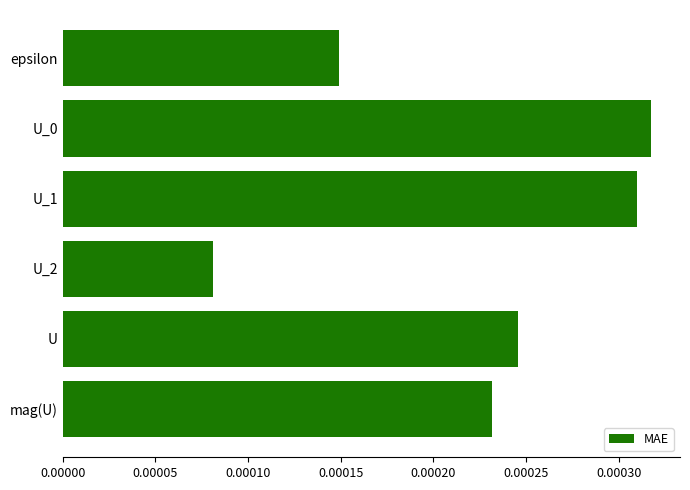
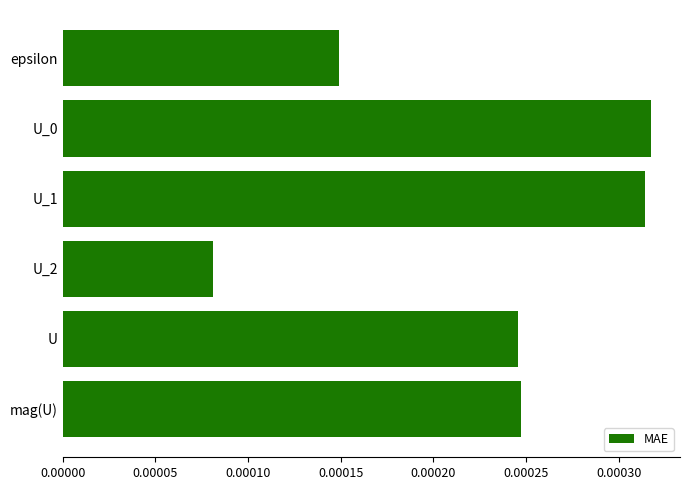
U_1: 0.000310 -> 0.000314
mag(U): 0.000232 -> 0.000247
